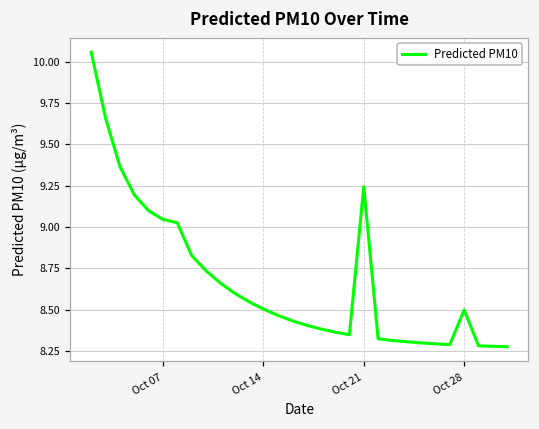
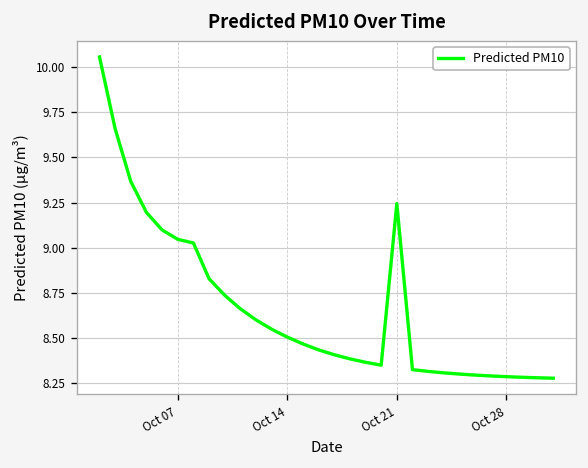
Oct 28: 8.50 -> 8.28
